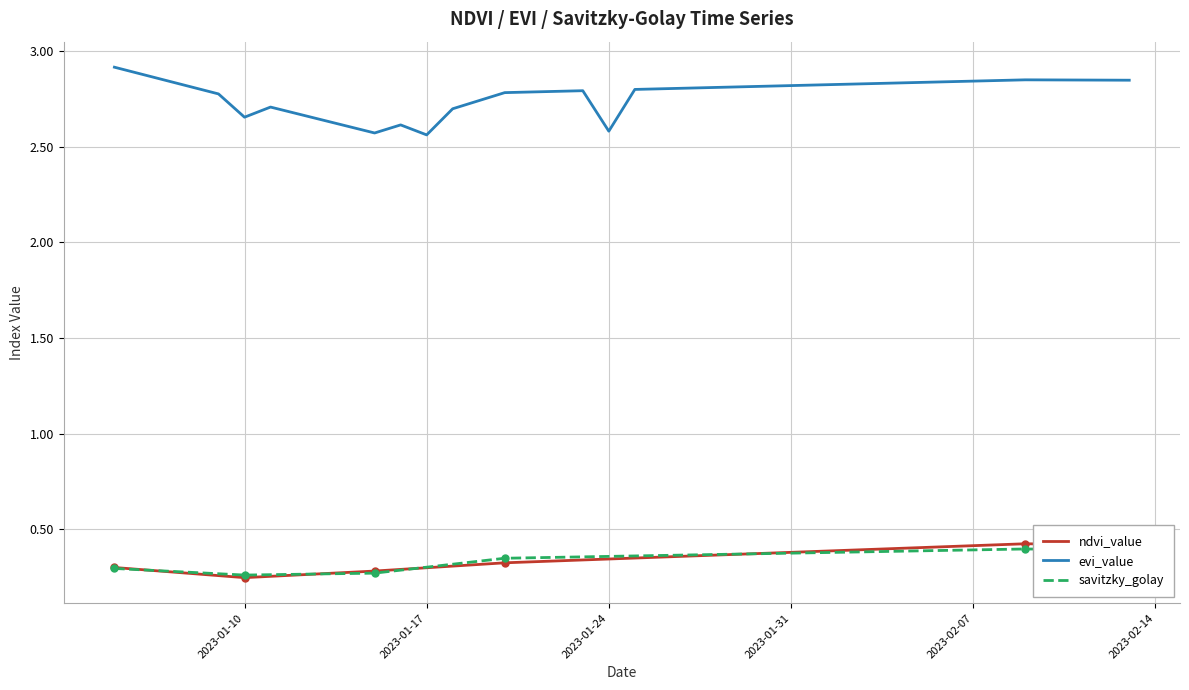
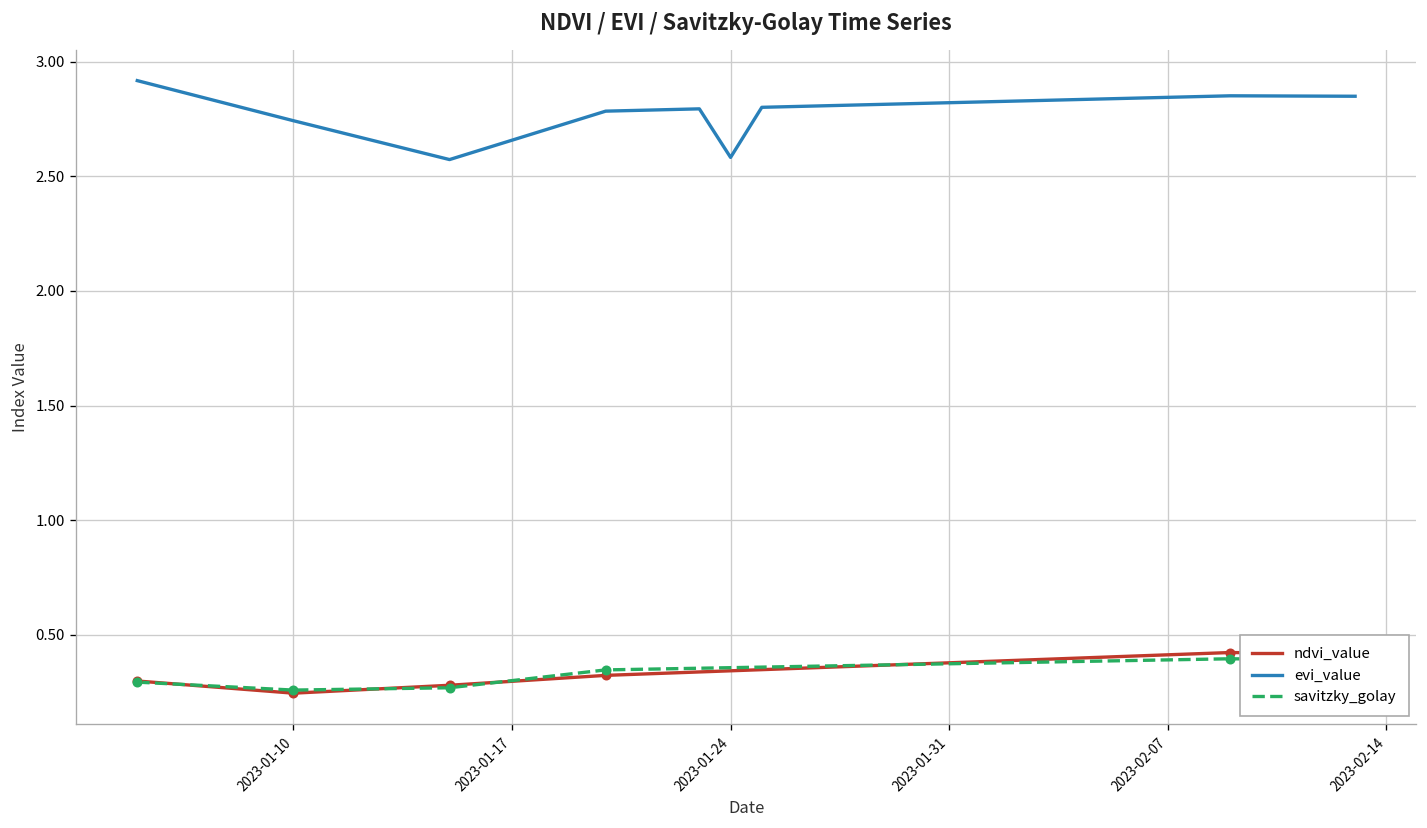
evi_value, 2023-01-10: 2.66 -> 2.74
evi_value, 2023-01-17: 2.56 -> 2.66
